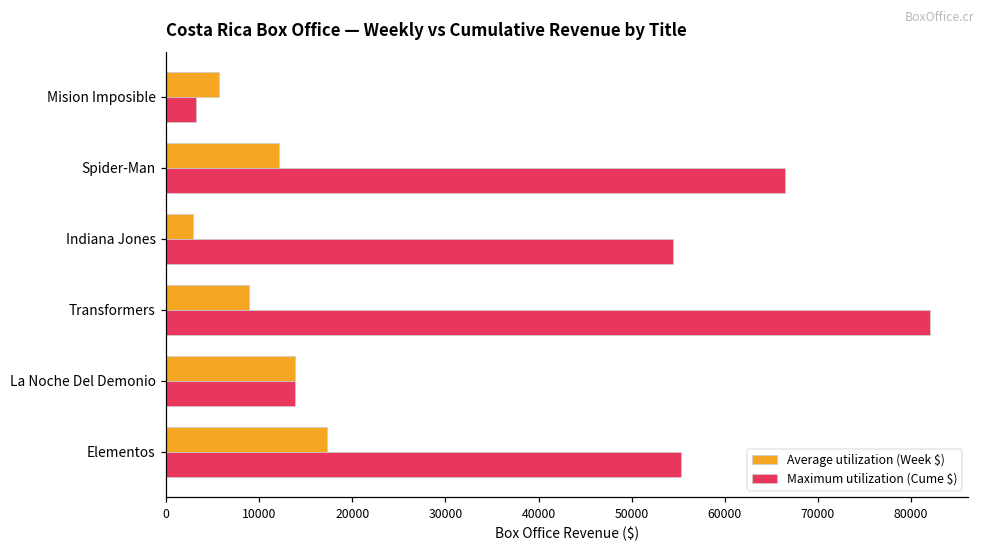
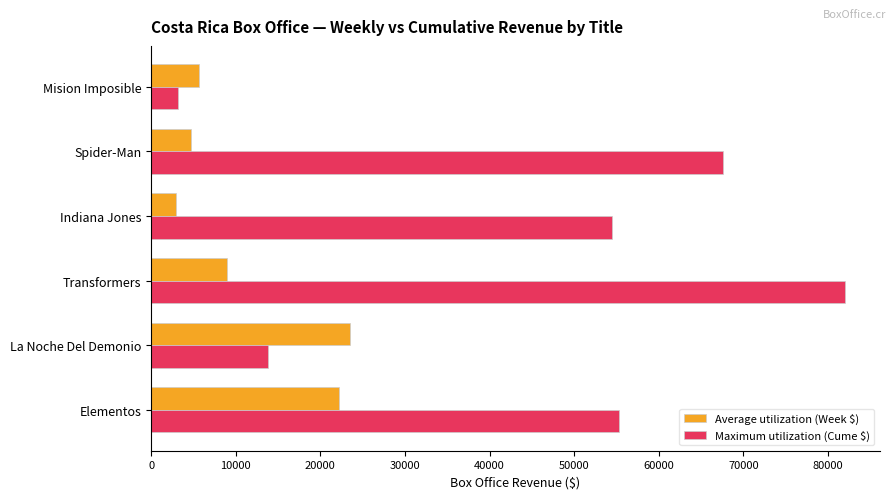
Average utilization (Week $), Spider-Man: 12000 -> 5000
Maximum utilization (Cume $), Spider-Man: 66000 -> 68000
Average utilization (Week $), La Noche Del Demonio: 14000 -> 23000
Average utilization (Week $), Elementos: 17000 -> 22000
